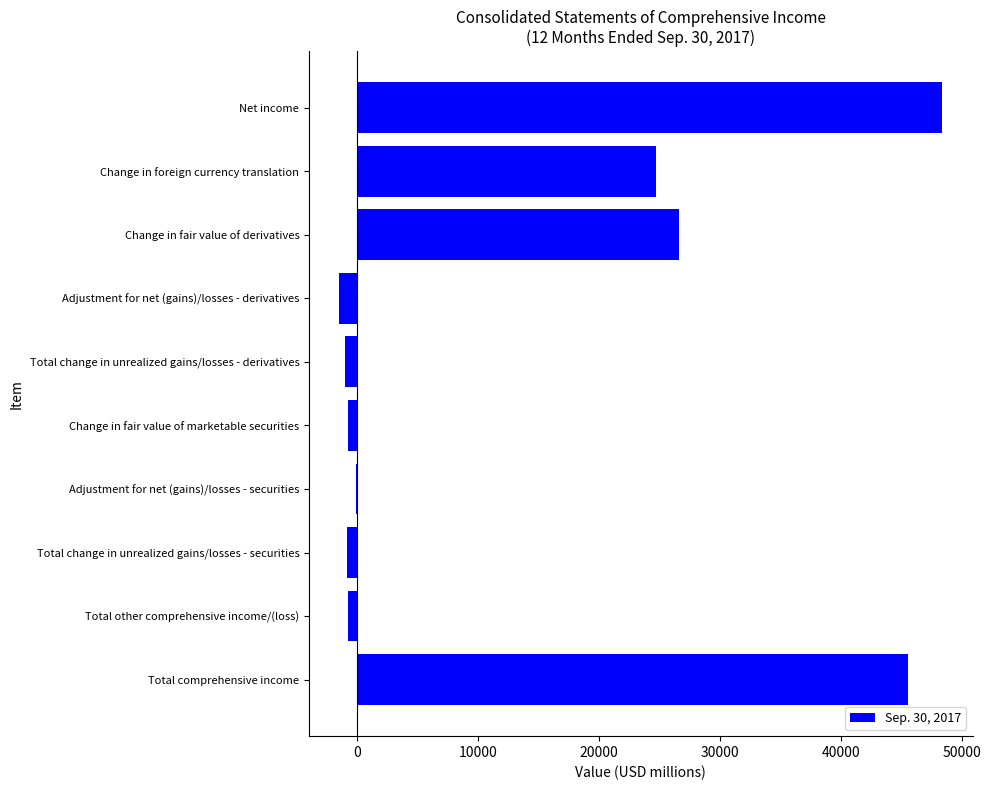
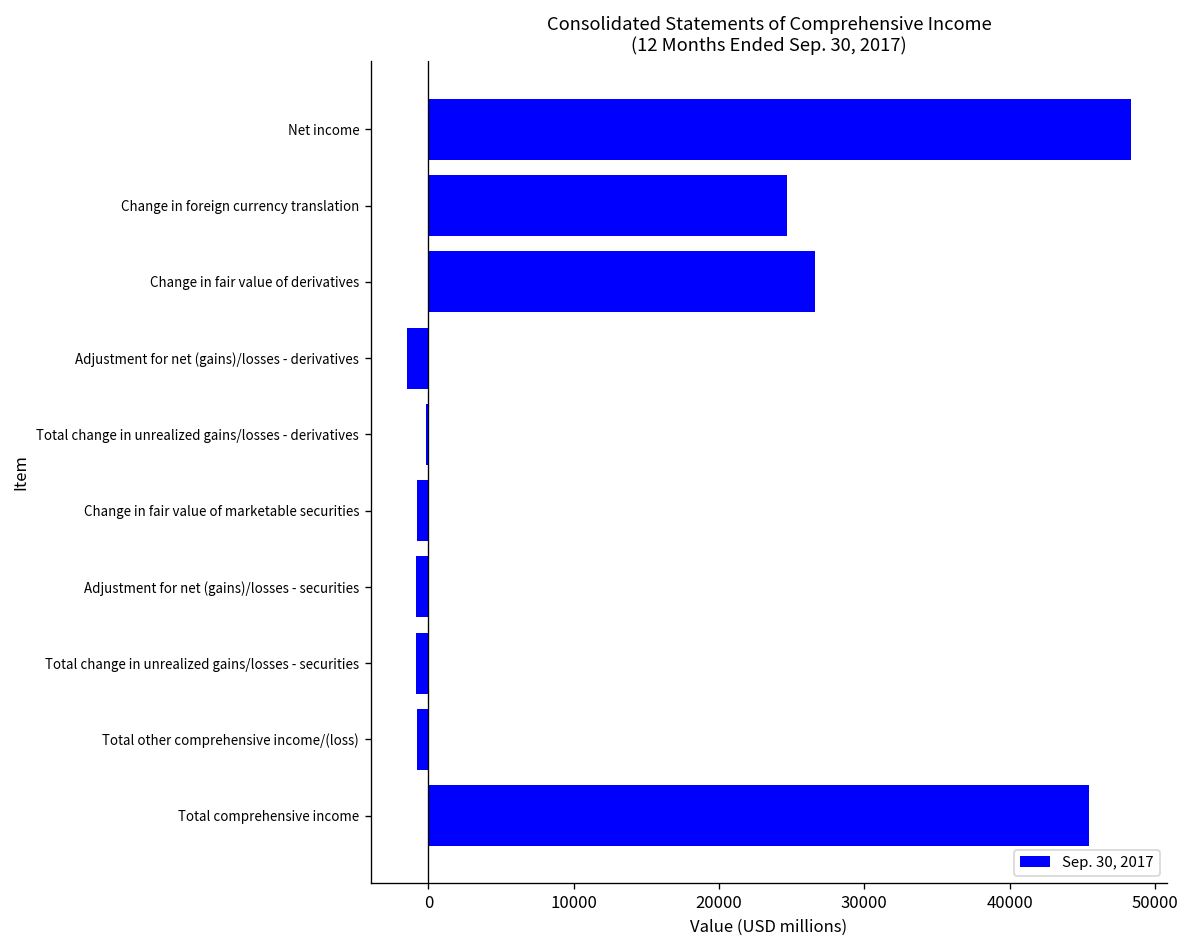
Total change in unrealized gains/losses - derivatives: -1000 -> -200
Adjustment for net (gains)/losses - securities: -100 -> -900
